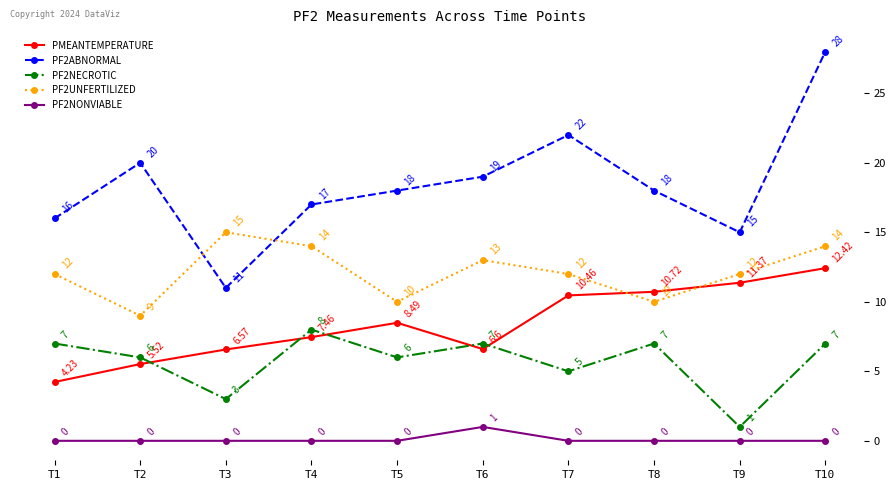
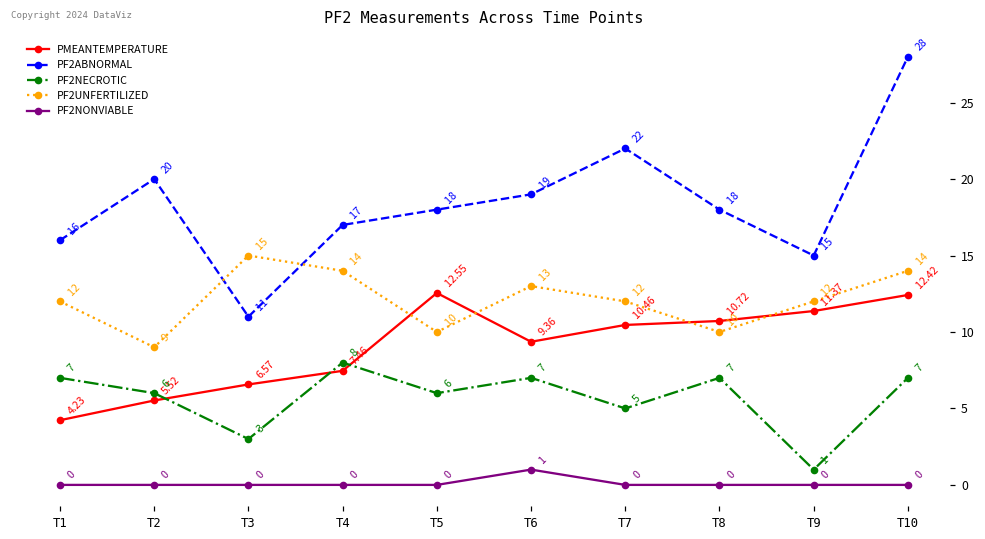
PMEANTEMPERATURE, T5: 8.49 -> 12.55
PMEANTEMPERATURE, T6: 6.6 -> 9.36
